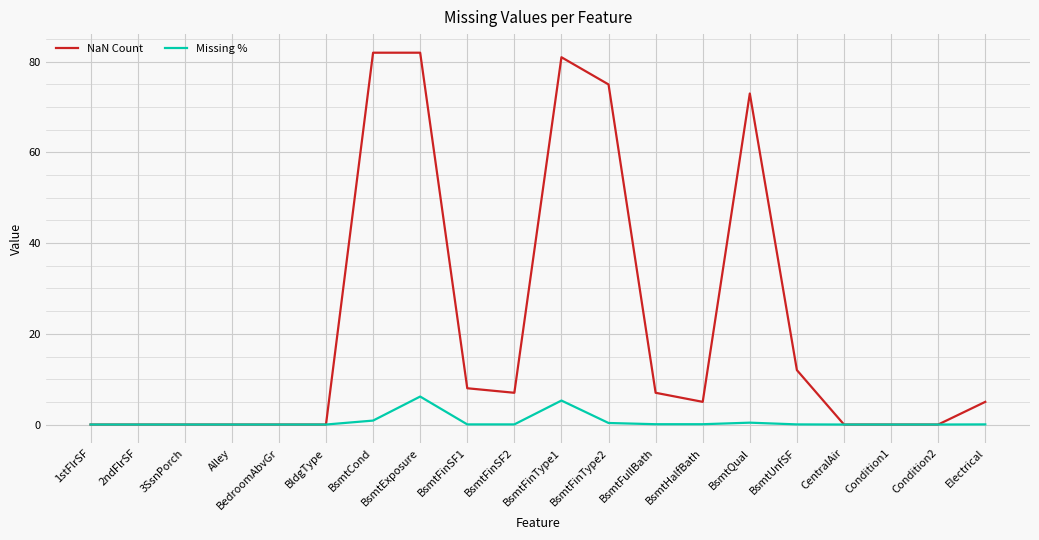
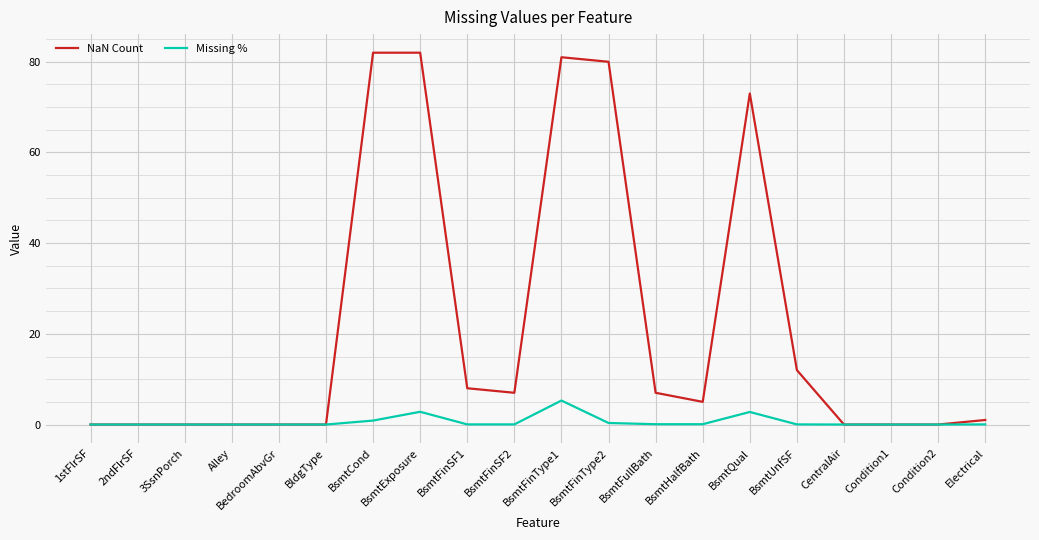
Missing %, BsmtExposure: 6 -> 3
NaN Count, BsmtFinType2: 75 -> 80
Missing %, BsmtQual: 0 -> 3
NaN Count, Electrical: 5 -> 1
